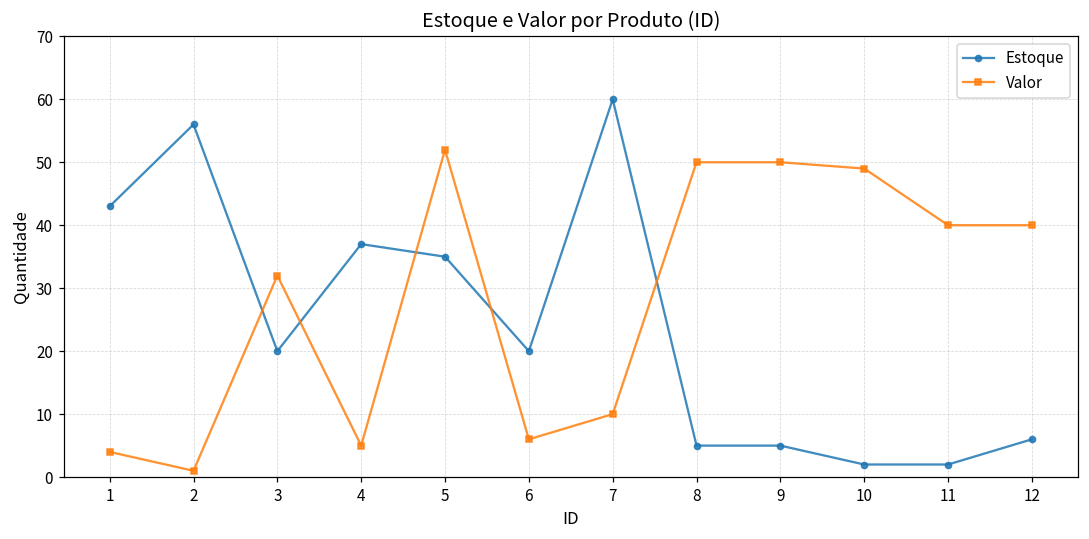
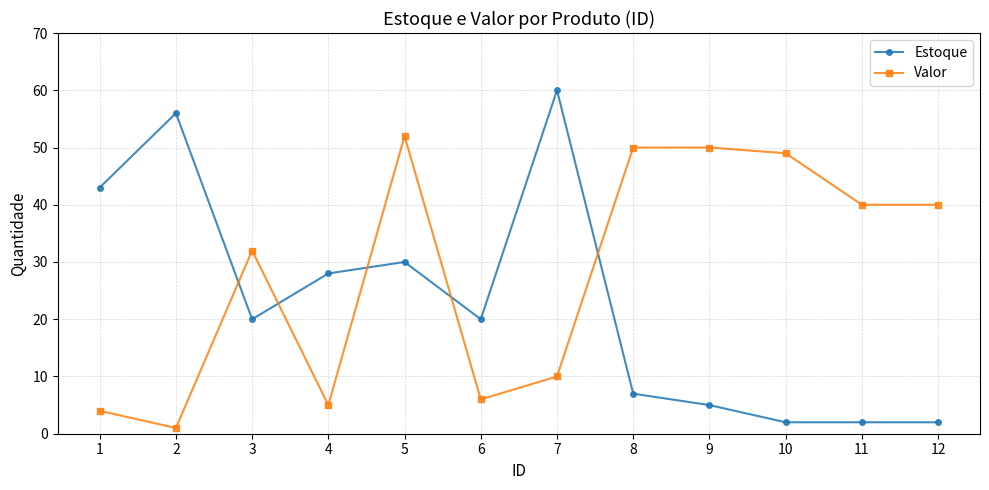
Estoque, 4: 37 -> 28
Estoque, 5: 35 -> 30
Estoque, 8: 5 -> 7
Estoque, 12: 6 -> 2
